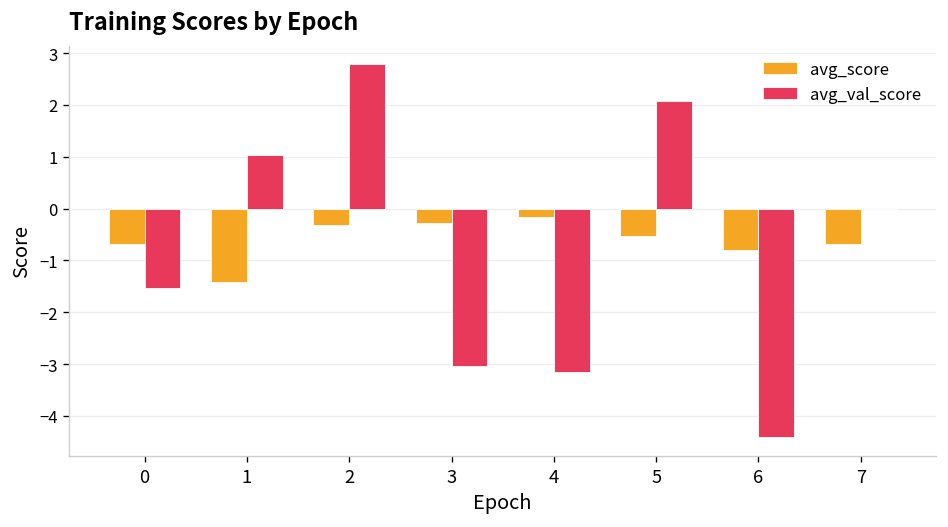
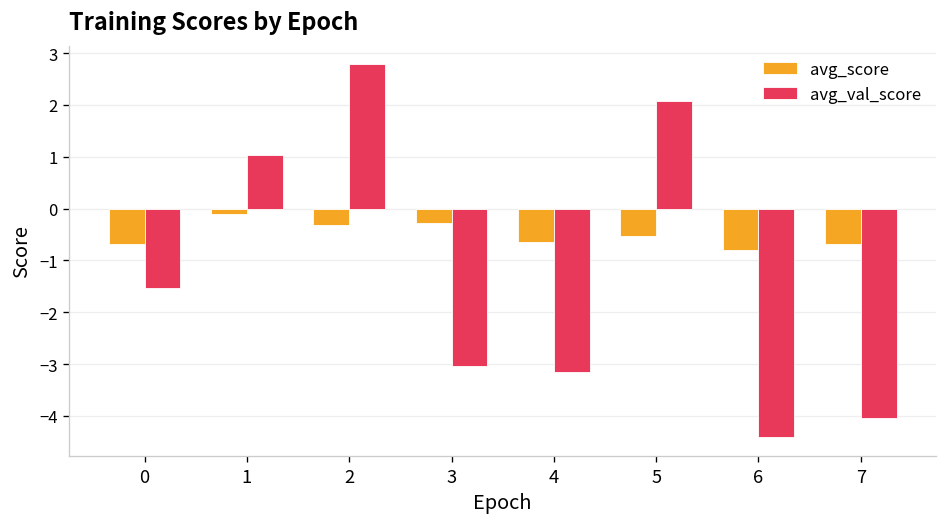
avg_score, 1: -1.4 -> -0.1
avg_score, 4: -0.2 -> -0.6
avg_val_score, 7: 0.0 -> -4.0
